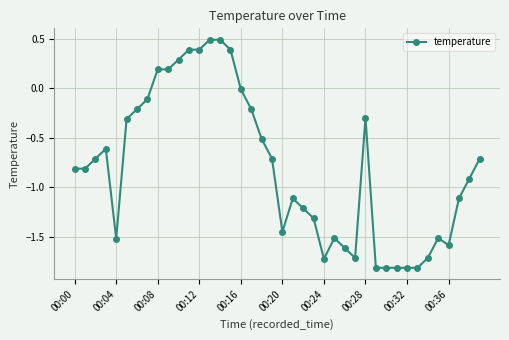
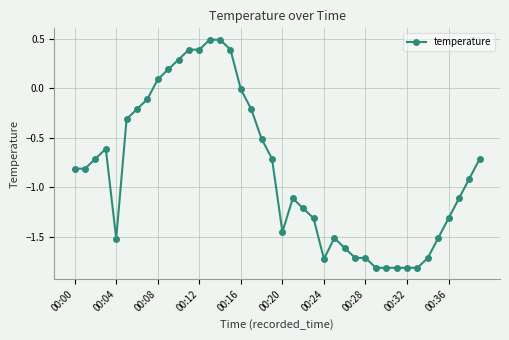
00:08: 0.2 -> 0.1
00:28: -0.3 -> -1.7
00:36: -1.6 -> -1.3
